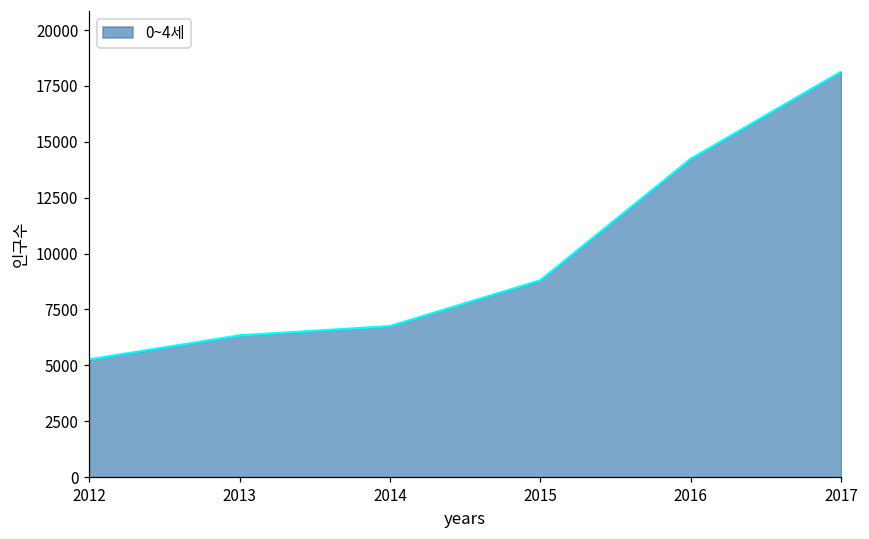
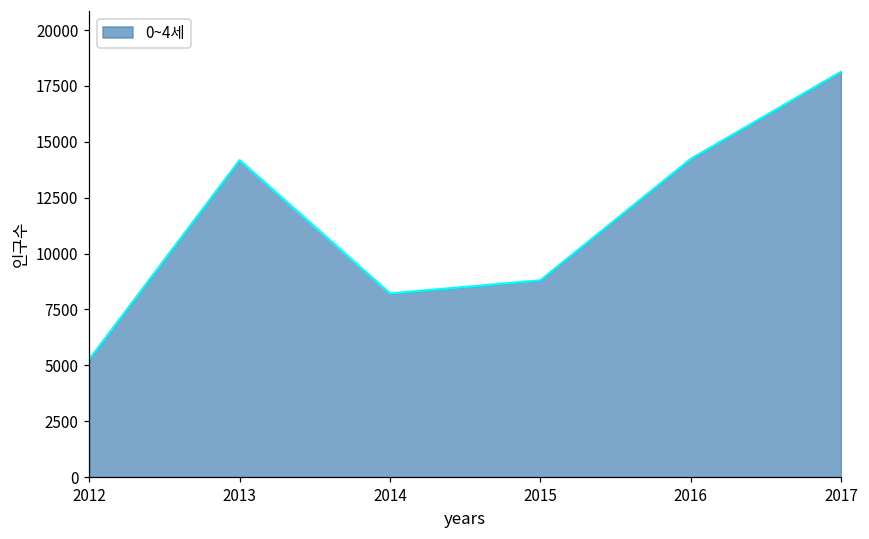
2013: 6300 -> 14200
2014: 6800 -> 8200
